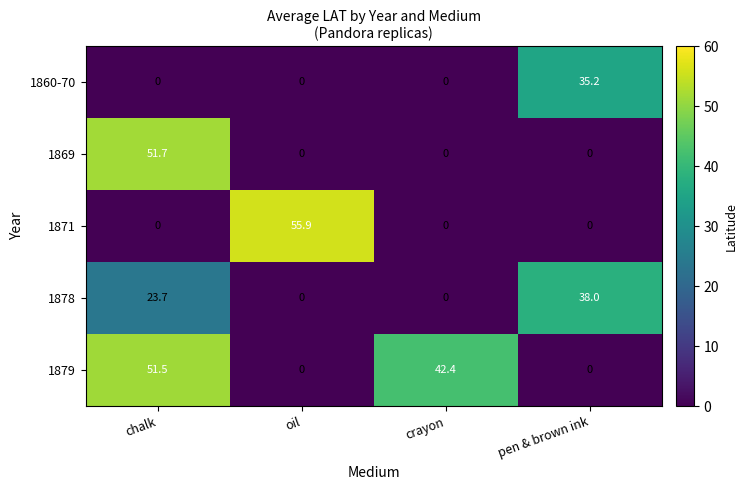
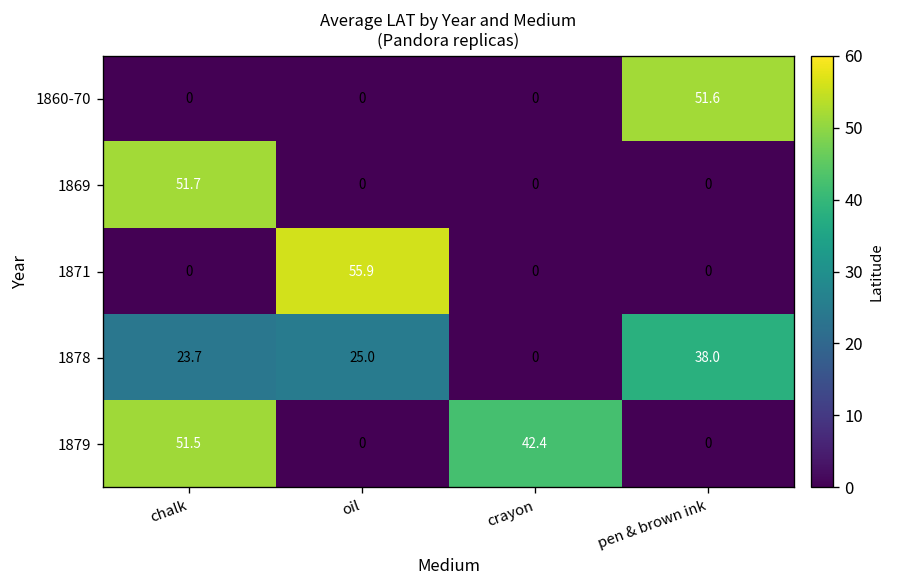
1860-70, pen & brown ink: 35.2 -> 51.6
1878, oil: 0 -> 25.0
